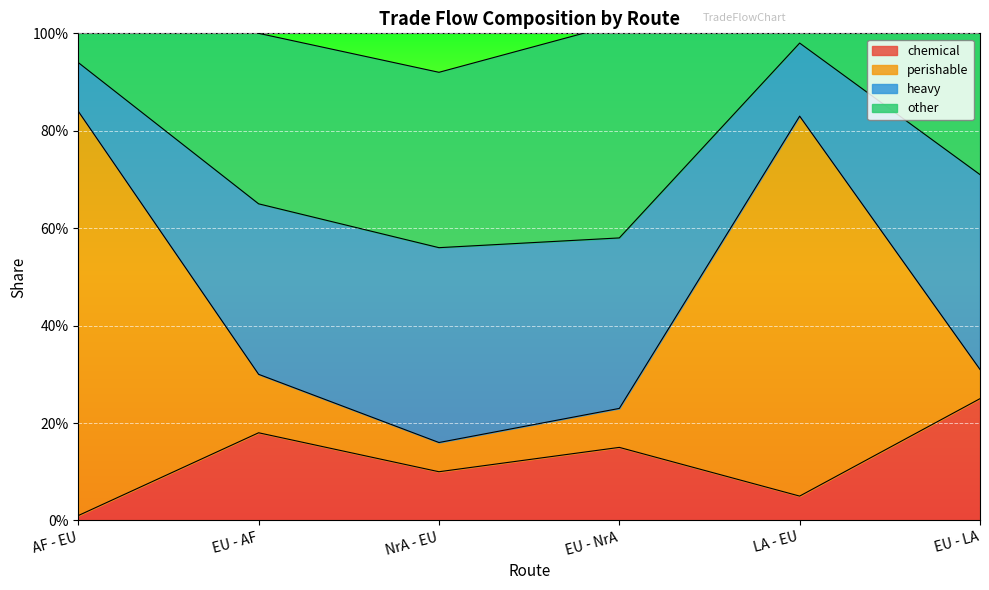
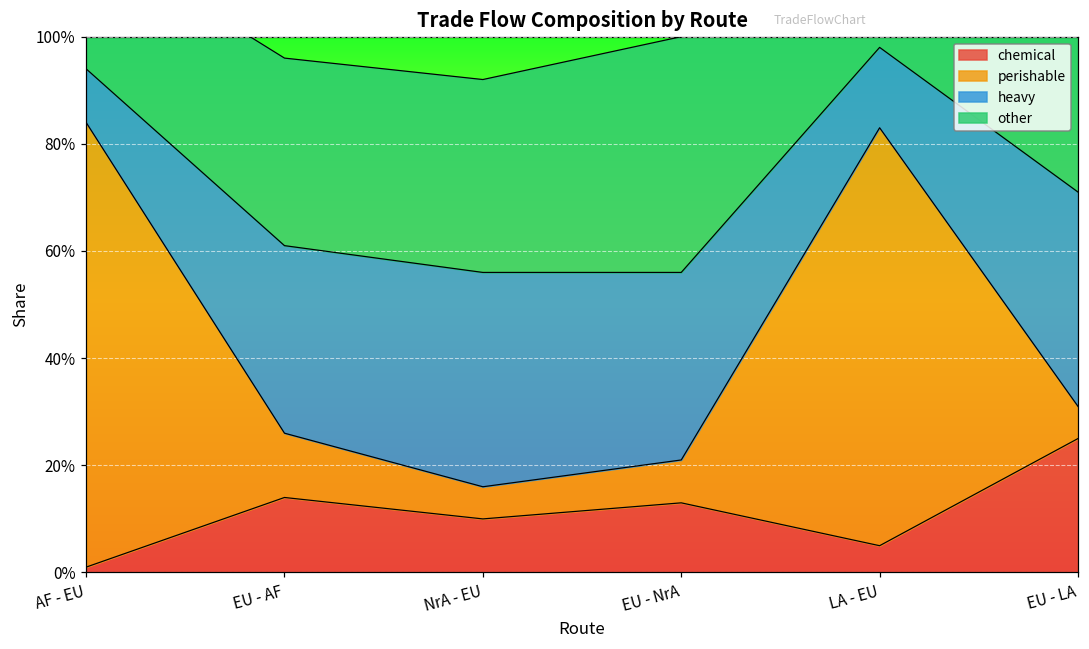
chemical, EU - AF: 18% -> 14%
chemical, EU - NrA: 15% -> 13%
